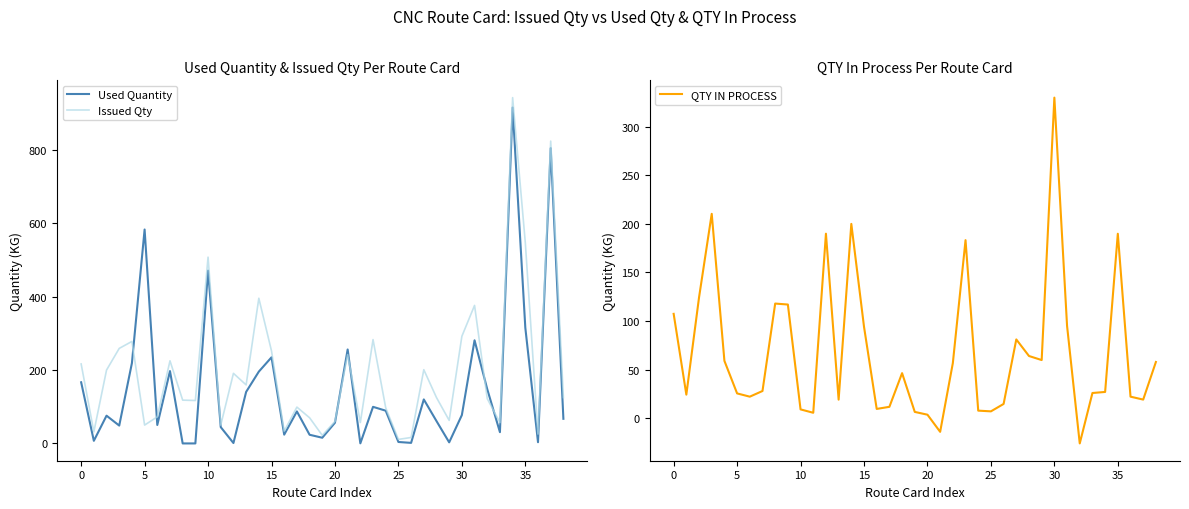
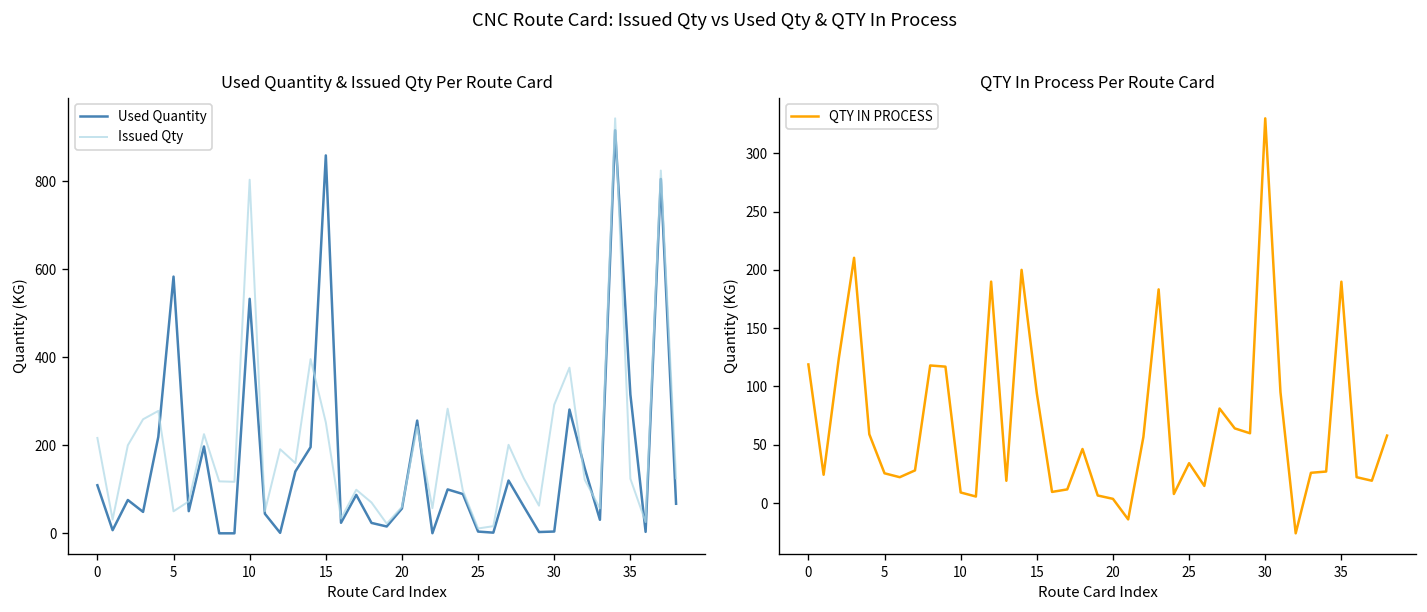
Used Quantity & Issued Qty Per Route Card, Used Quantity, 0: 170 -> 110
Used Quantity & Issued Qty Per Route Card, Used Quantity, 10: 470 -> 530
Used Quantity & Issued Qty Per Route Card, Issued Qty, 10: 510 -> 800
Used Quantity & Issued Qty Per Route Card, Used Quantity, 15: 230 -> 860
Used Quantity & Issued Qty Per Route Card, Used Quantity, 30: 80 -> 0
Used Quantity & Issued Qty Per Route Card, Issued Qty, 35: 550 -> 120
QTY In Process Per Route Card, 0: 110 -> 120
QTY In Process Per Route Card, 25: 10 -> 30
